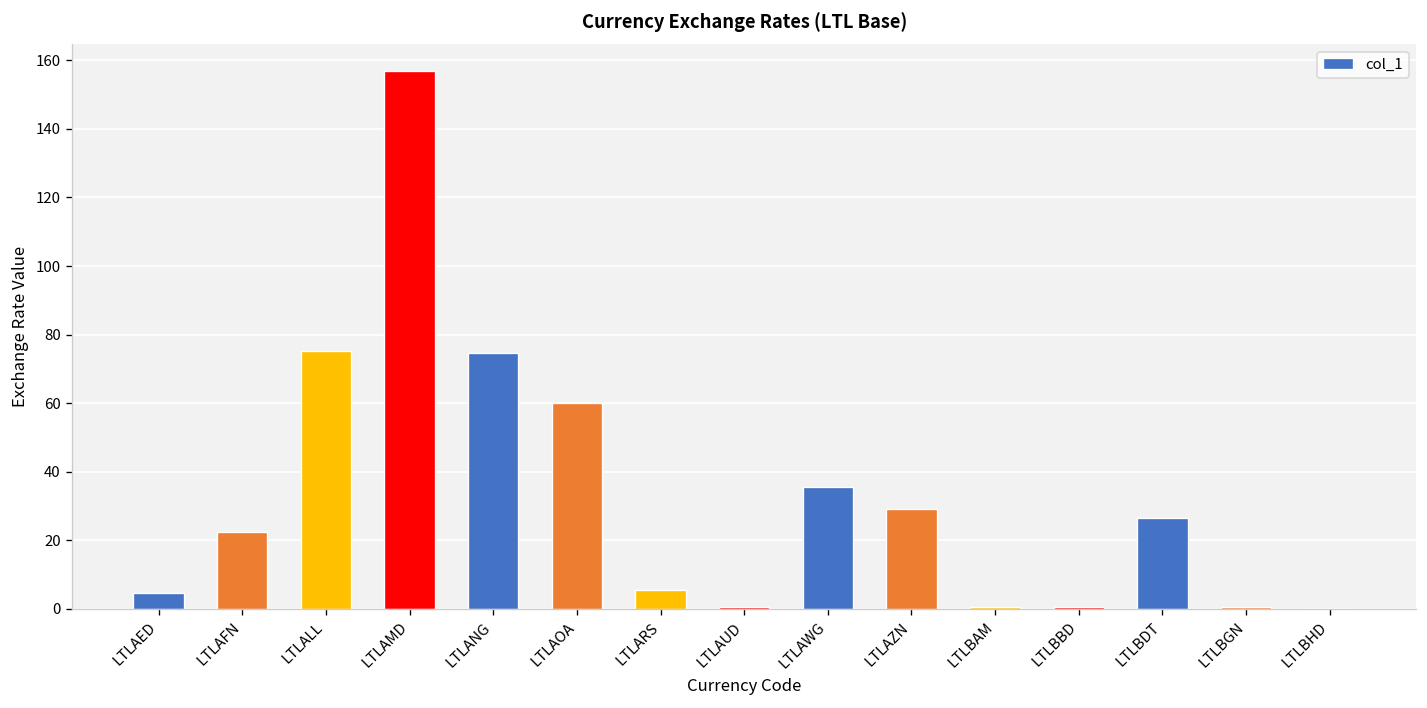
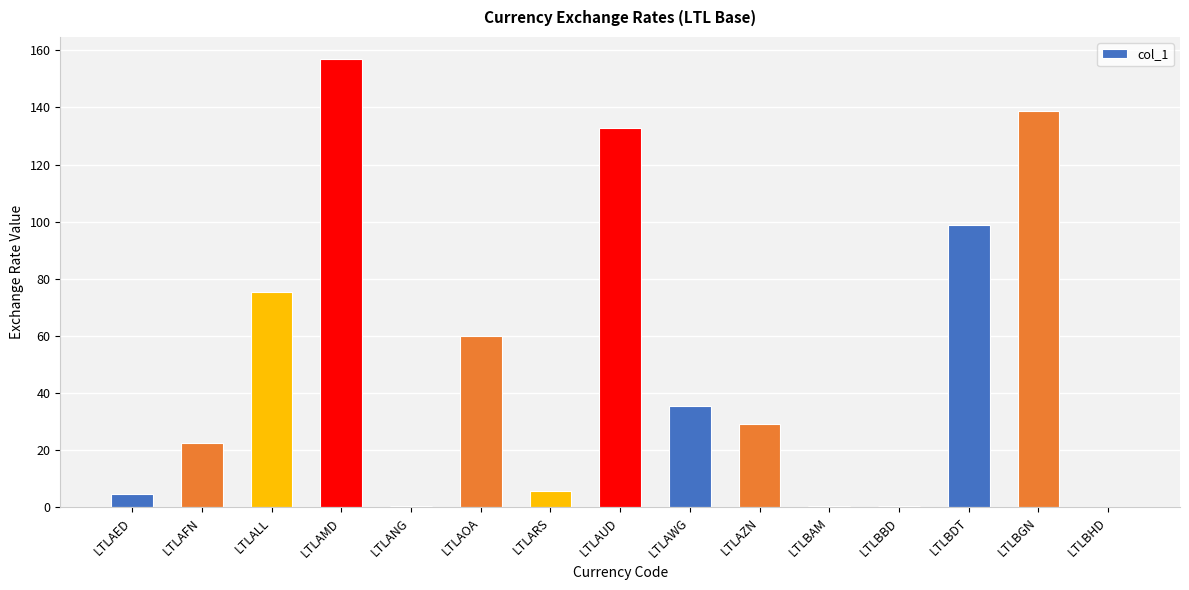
LTLANG: 75 -> 1
LTLAUD: 0 -> 133
LTLBDT: 26 -> 99
LTLBGN: 1 -> 139
